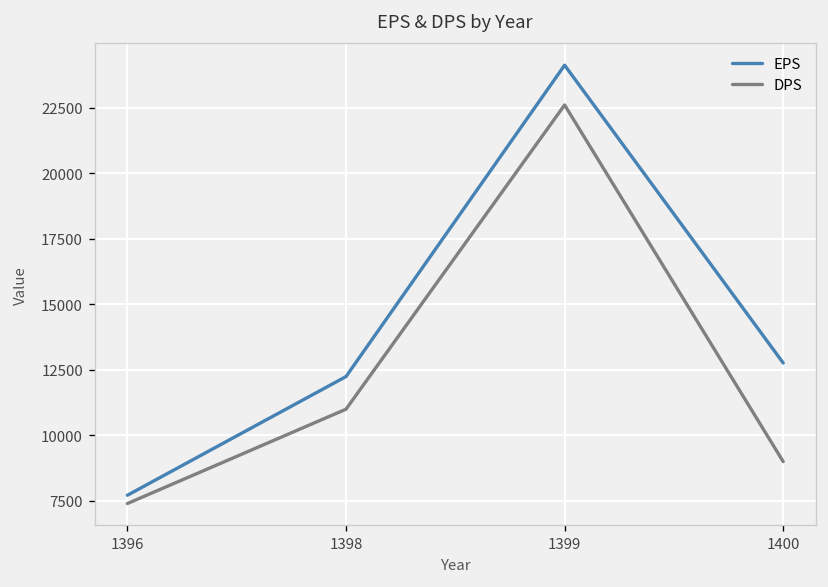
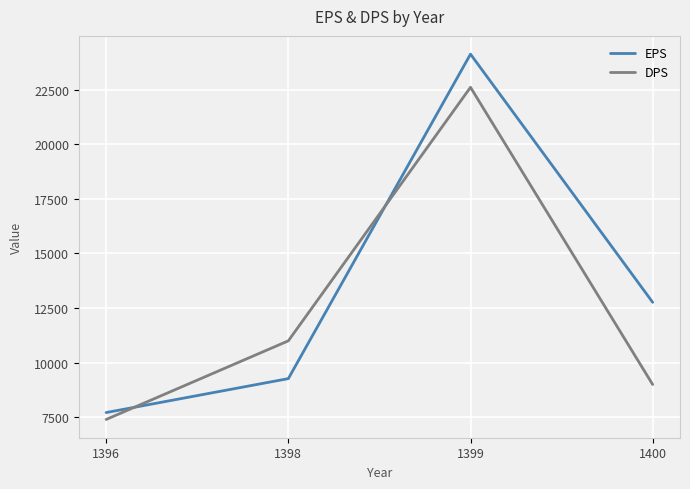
EPS, 1398: 12200 -> 9300
